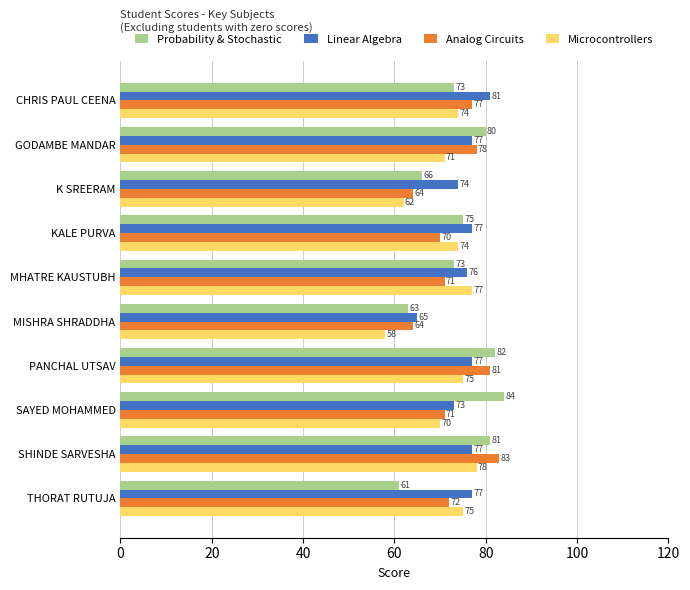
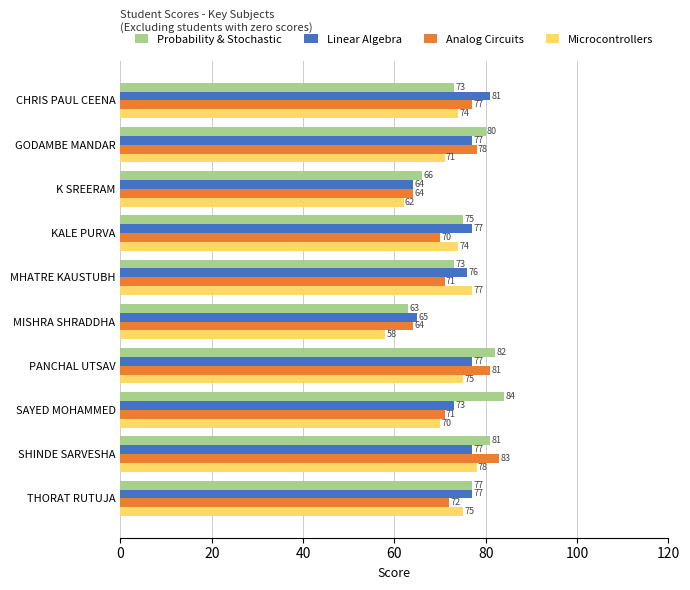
Linear Algebra, K SREERAM: 74 -> 64
Probability & Stochastic, THORAT RUTUJA: 61 -> 77
